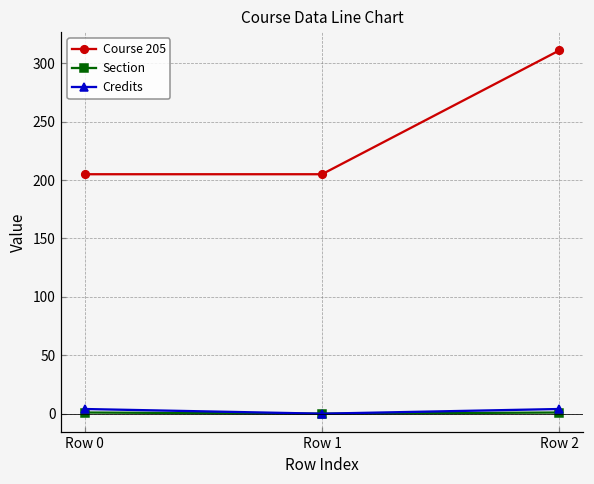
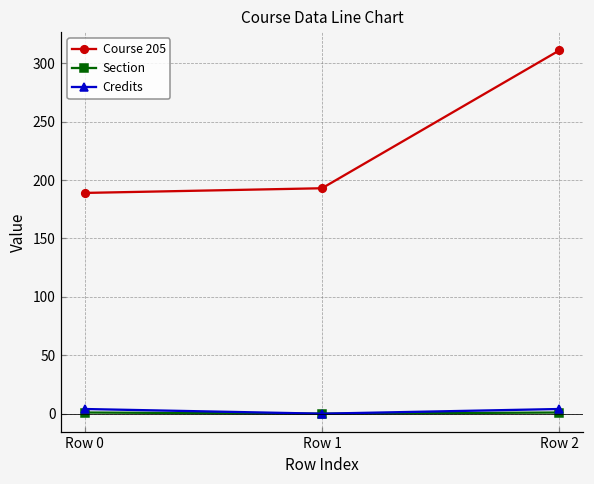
Course 205, Row 0: 205 -> 189
Course 205, Row 1: 205 -> 193
